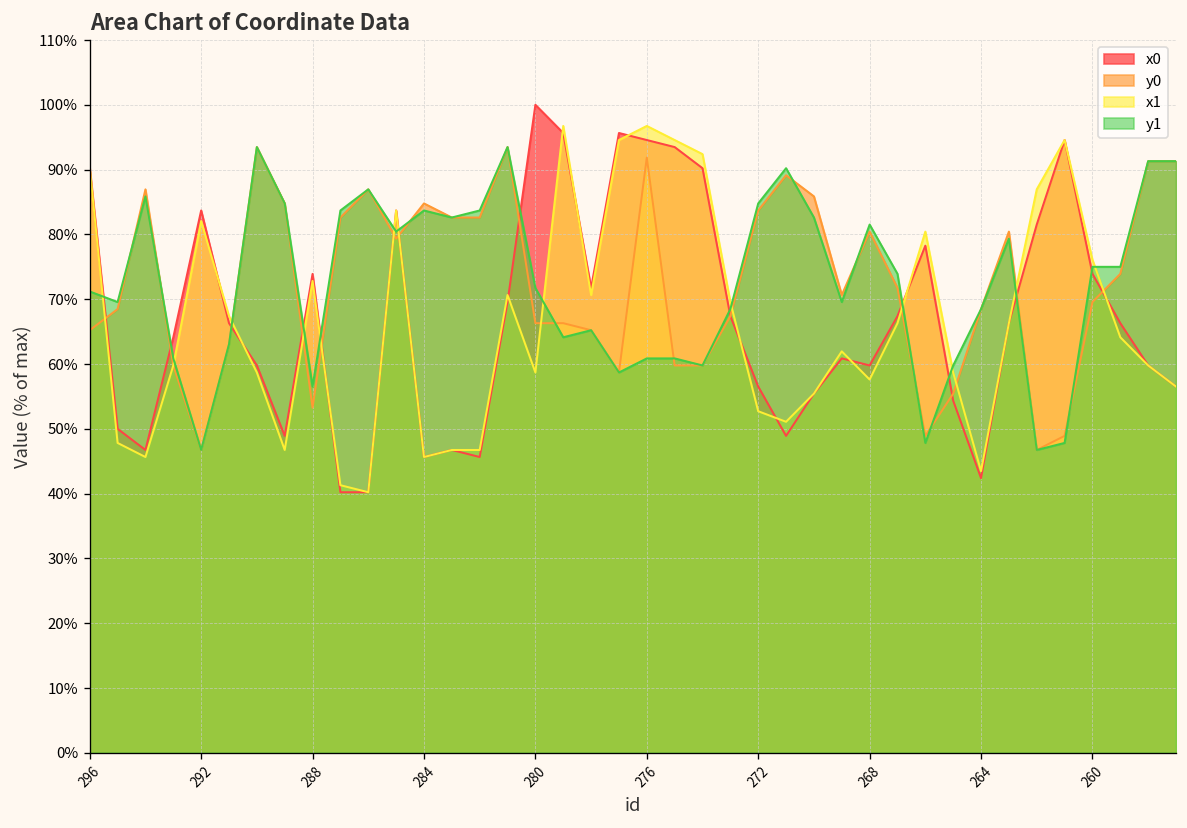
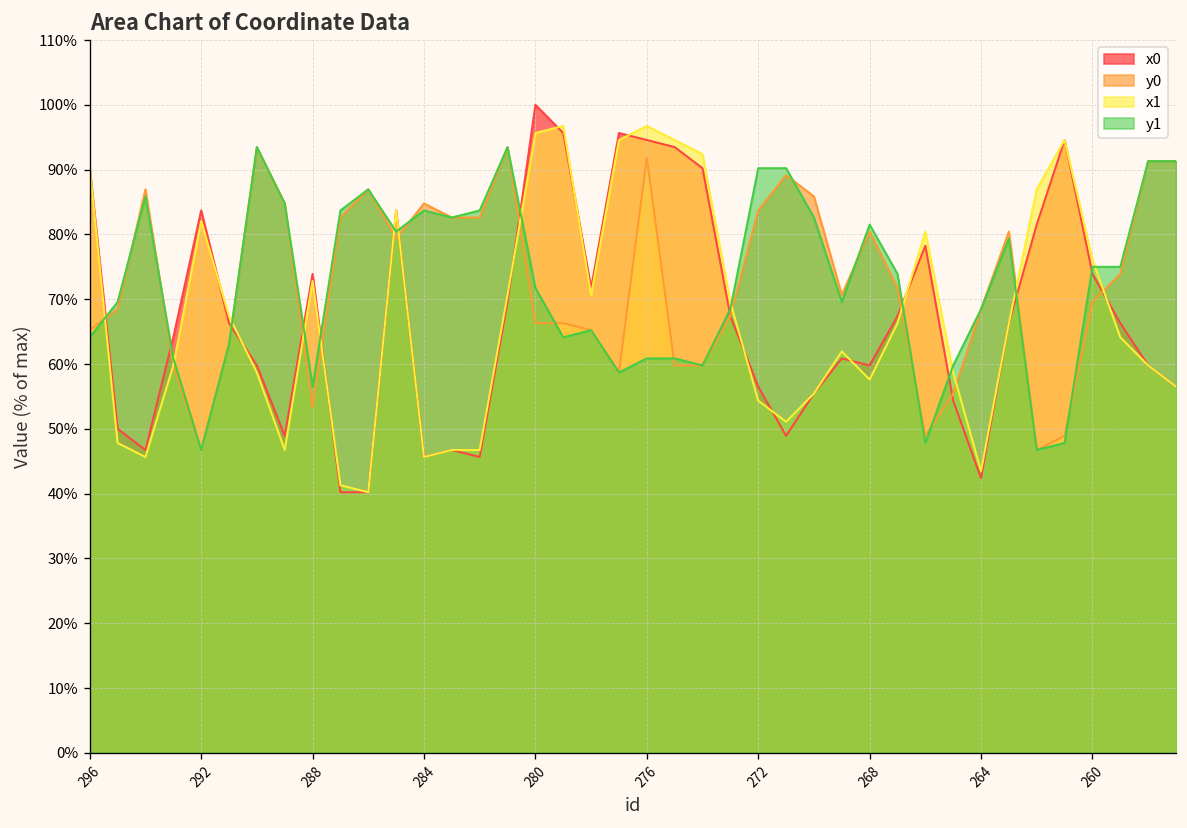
y1, 296: 71% -> 64%
x1, 280: 59% -> 96%
x1, 272: 53% -> 54%
y1, 272: 85% -> 90%
